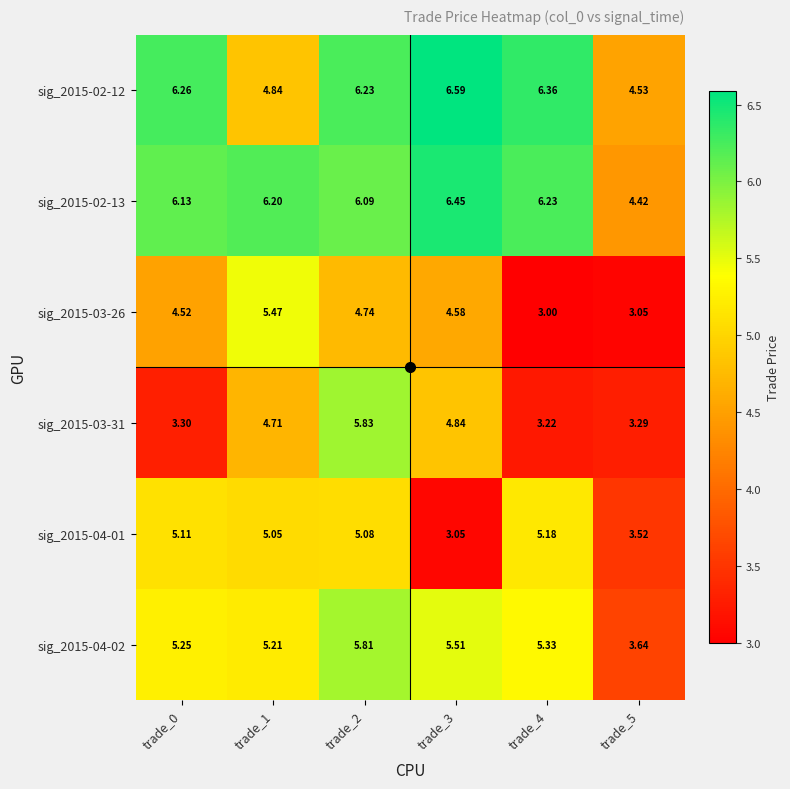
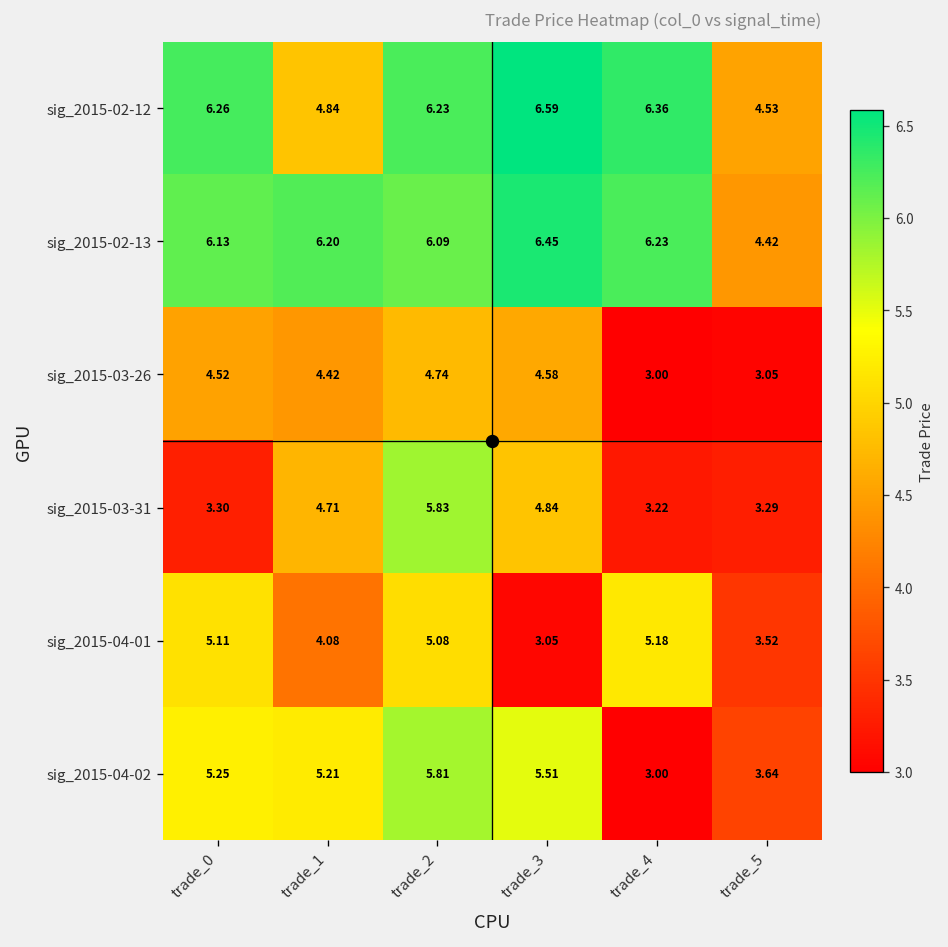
sig_2015-03-26, trade_1: 5.47 -> 4.42
sig_2015-04-01, trade_1: 5.05 -> 4.08
sig_2015-04-02, trade_4: 5.33 -> 3.00
